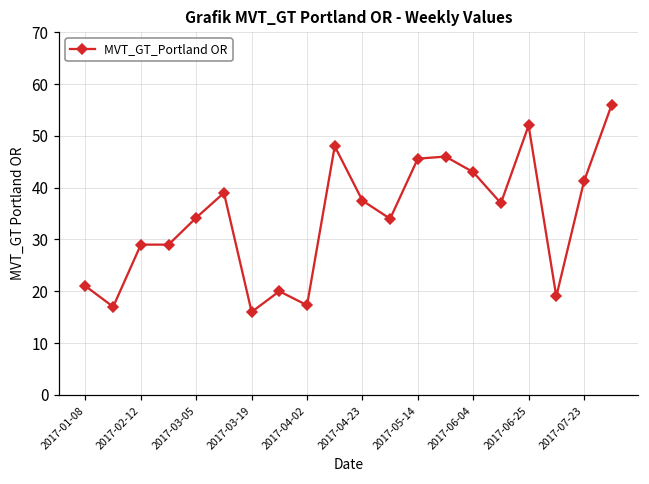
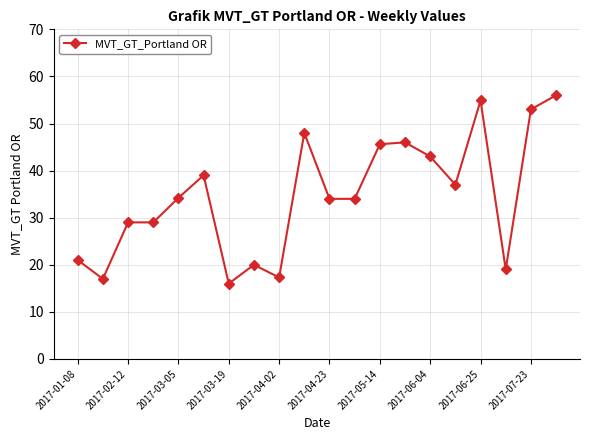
2017-04-23: 38 -> 34
2017-06-25: 52 -> 55
2017-07-23: 41 -> 53
